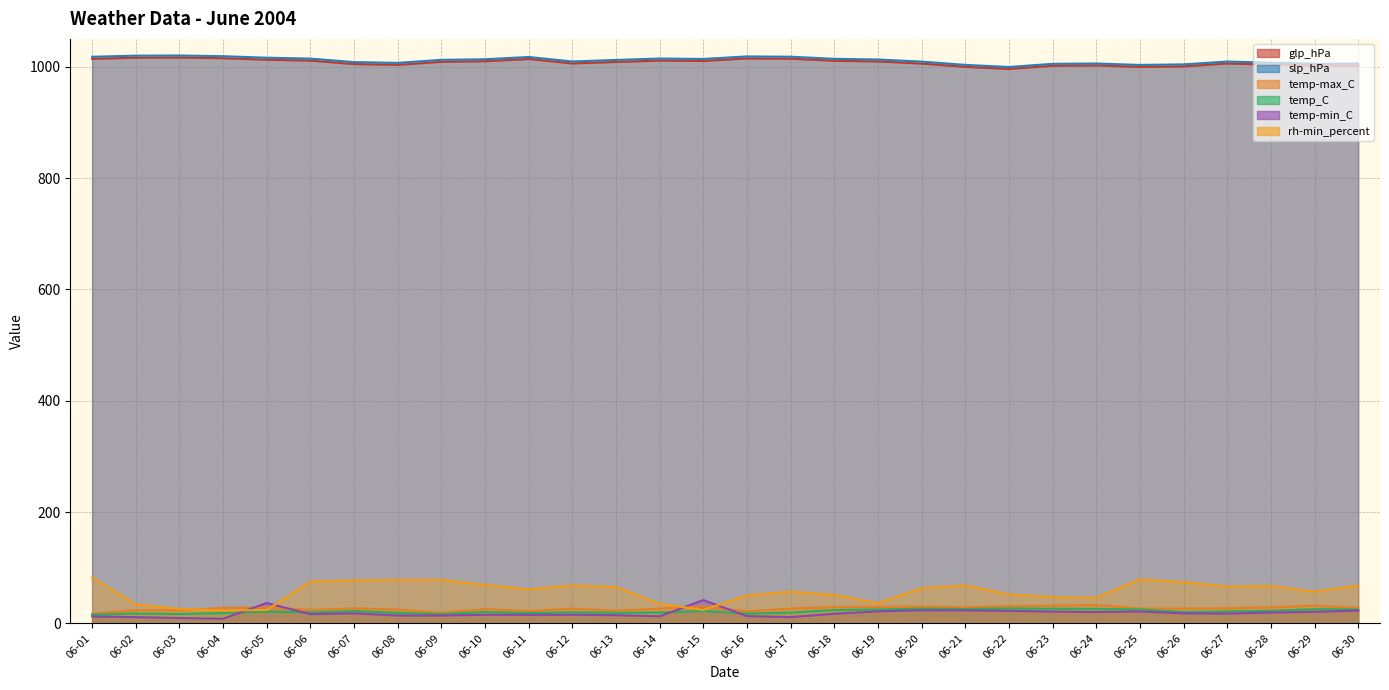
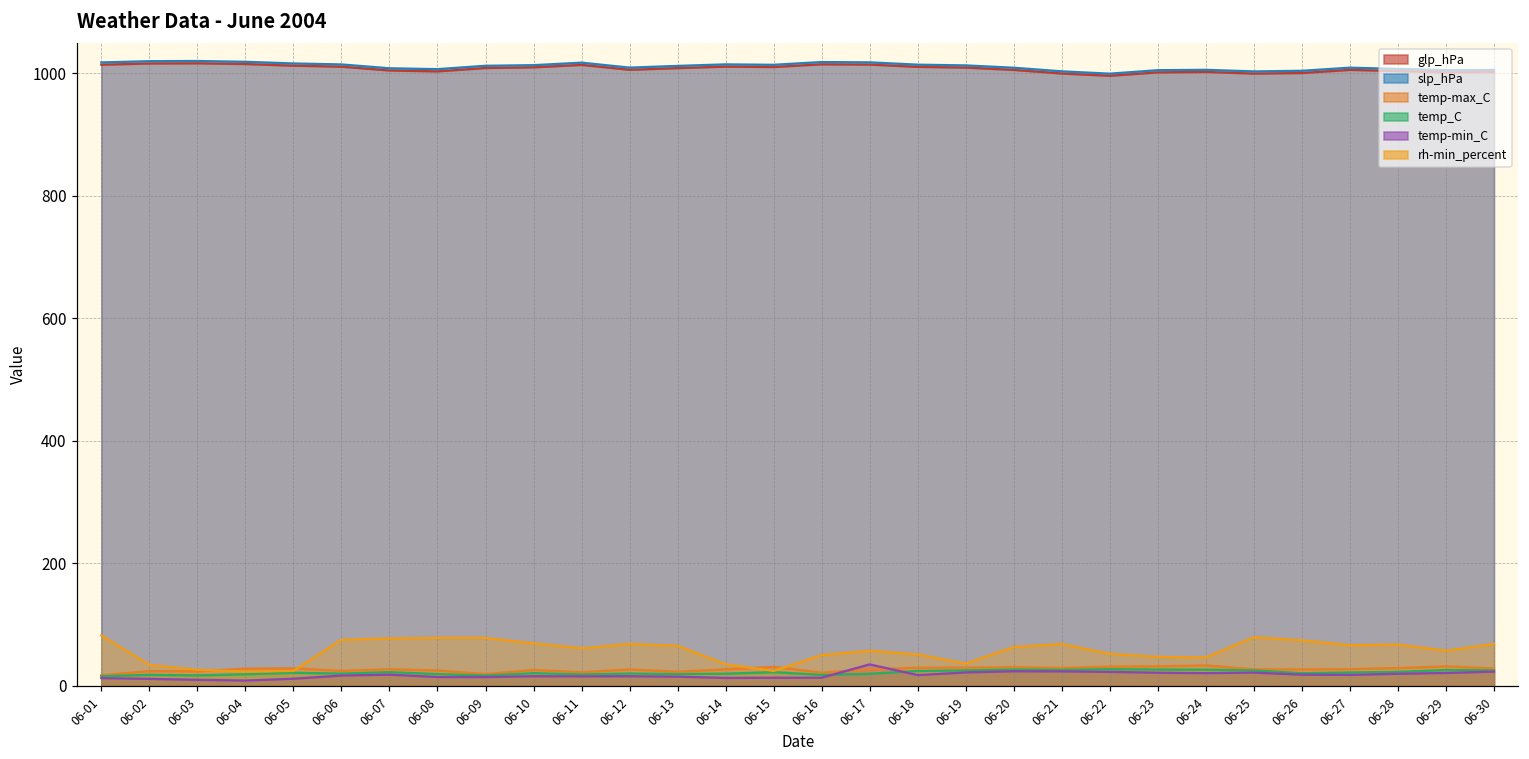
temp-min_C, 06-05: 40 -> 10
temp-min_C, 06-15: 40 -> 10
temp-min_C, 06-17: 10 -> 30
